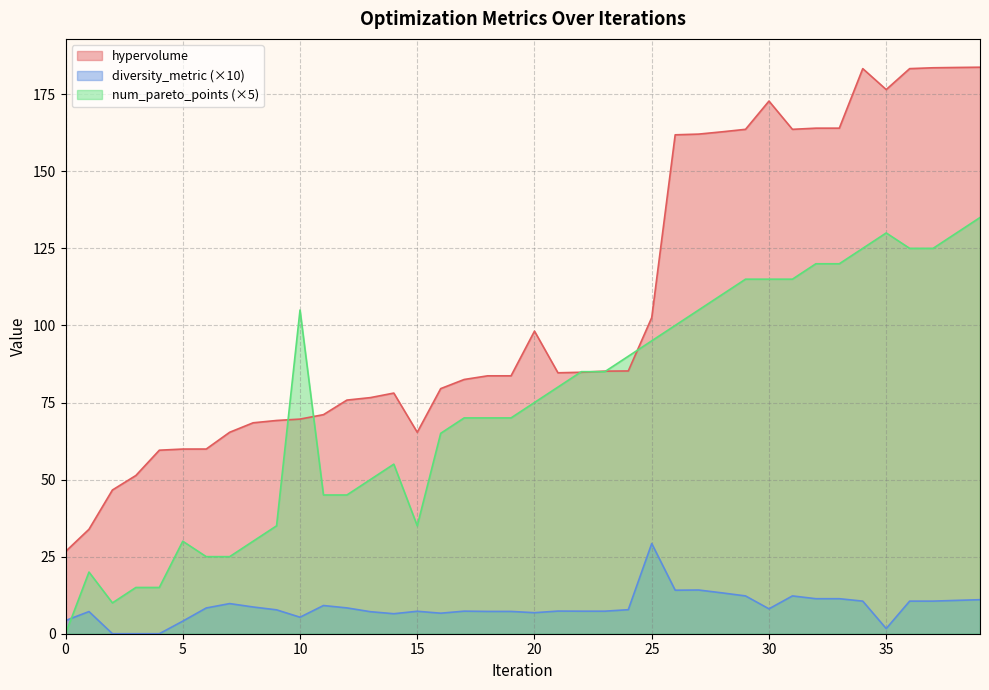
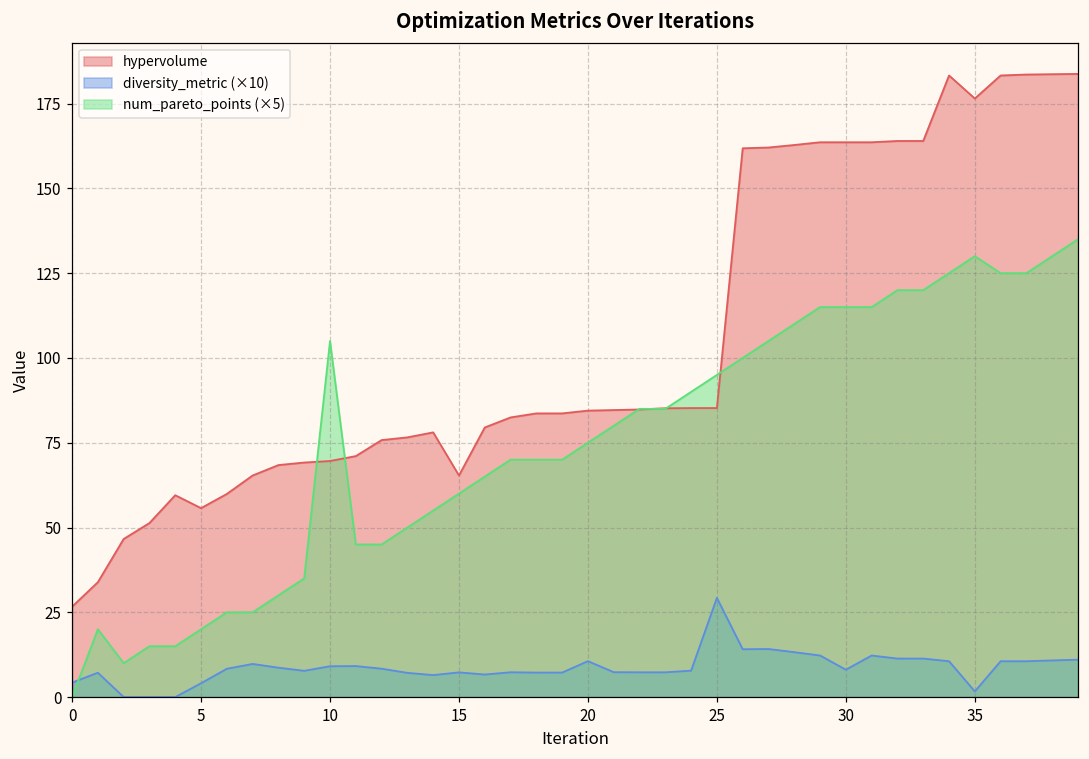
hypervolume, 5: 60 -> 56
num_pareto_points (×5), 5: 30 -> 20
diversity_metric (×10), 10: 5 -> 9
num_pareto_points (×5), 15: 35 -> 60
hypervolume, 20: 98 -> 84
diversity_metric (×10), 20: 7 -> 11
hypervolume, 25: 103 -> 85
hypervolume, 30: 173 -> 164
